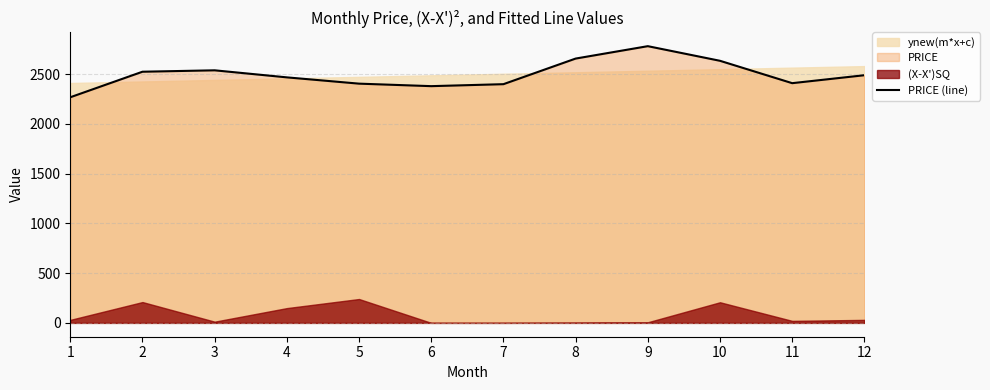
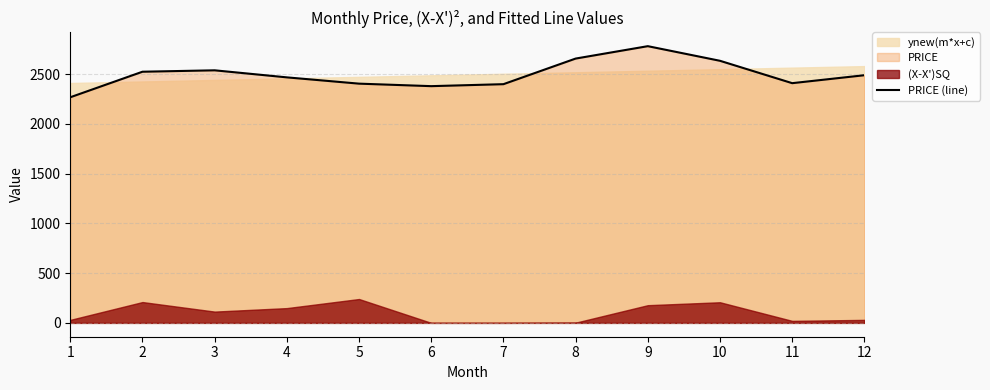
(X-X')SQ, 3: 0 -> 100
(X-X')SQ, 9: 0 -> 200
